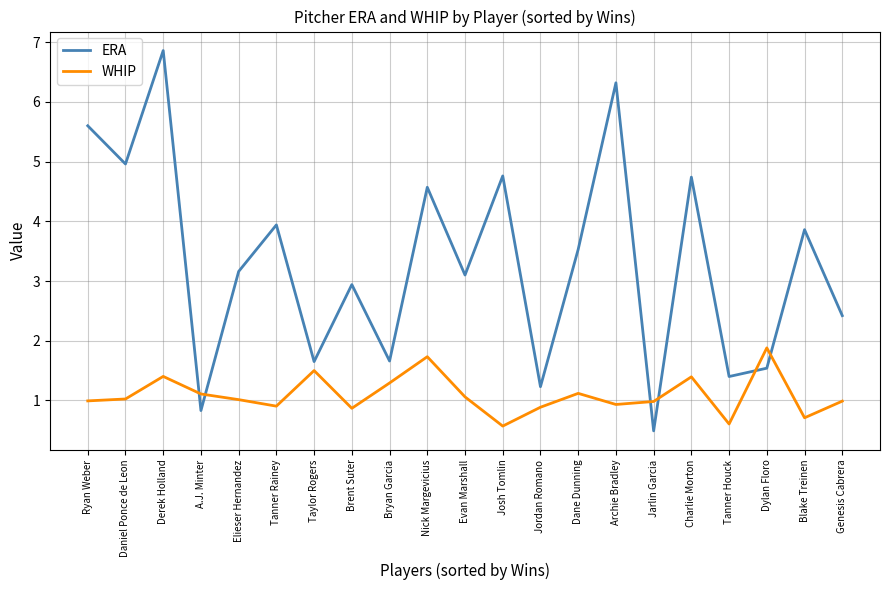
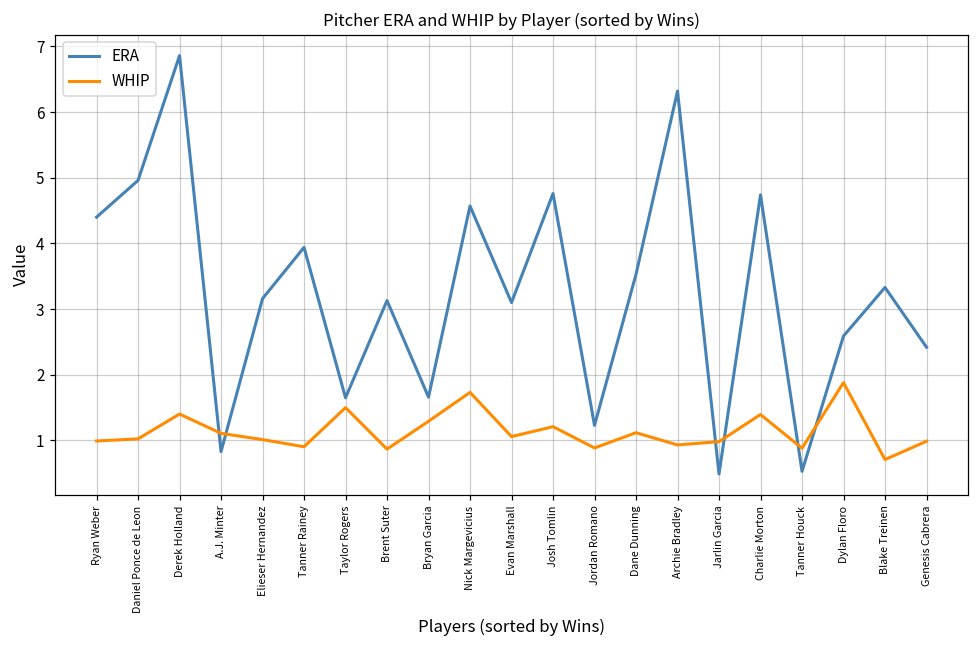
ERA, Ryan Weber: 5.6 -> 4.4
ERA, Brent Suter: 2.9 -> 3.1
WHIP, Josh Tomlin: 0.6 -> 1.2
ERA, Tanner Houck: 1.4 -> 0.5
WHIP, Tanner Houck: 0.6 -> 0.9
ERA, Dylan Floro: 1.5 -> 2.6
ERA, Blake Treinen: 3.9 -> 3.3
